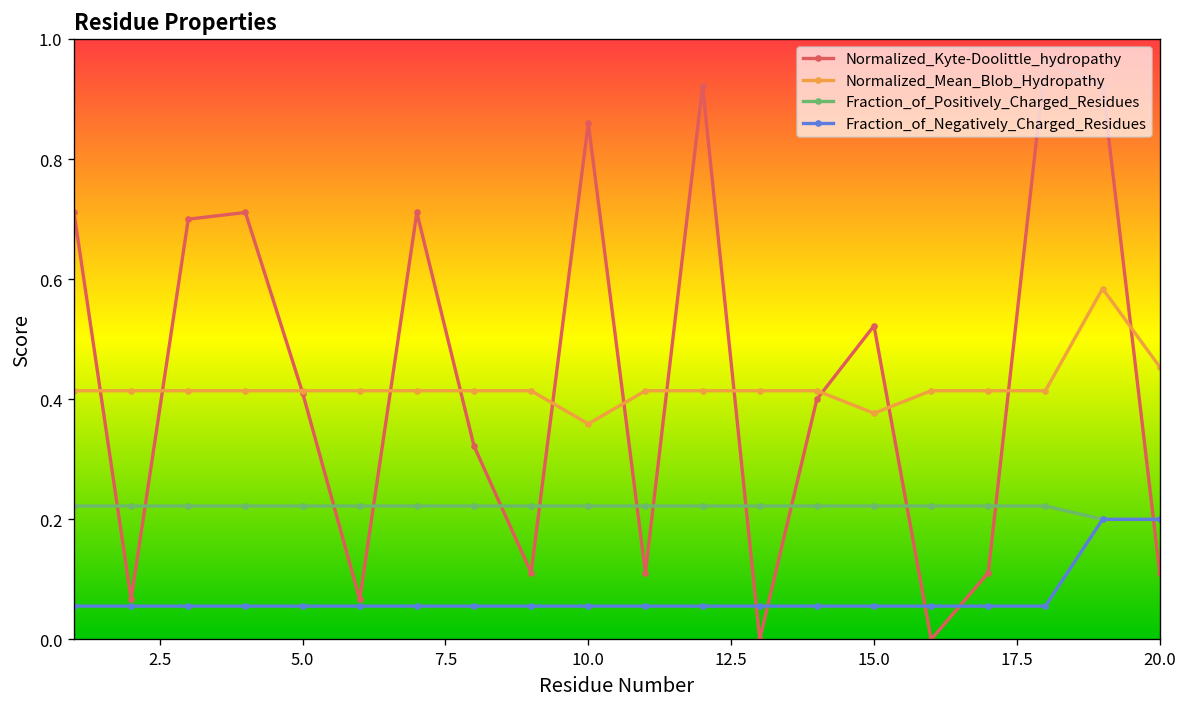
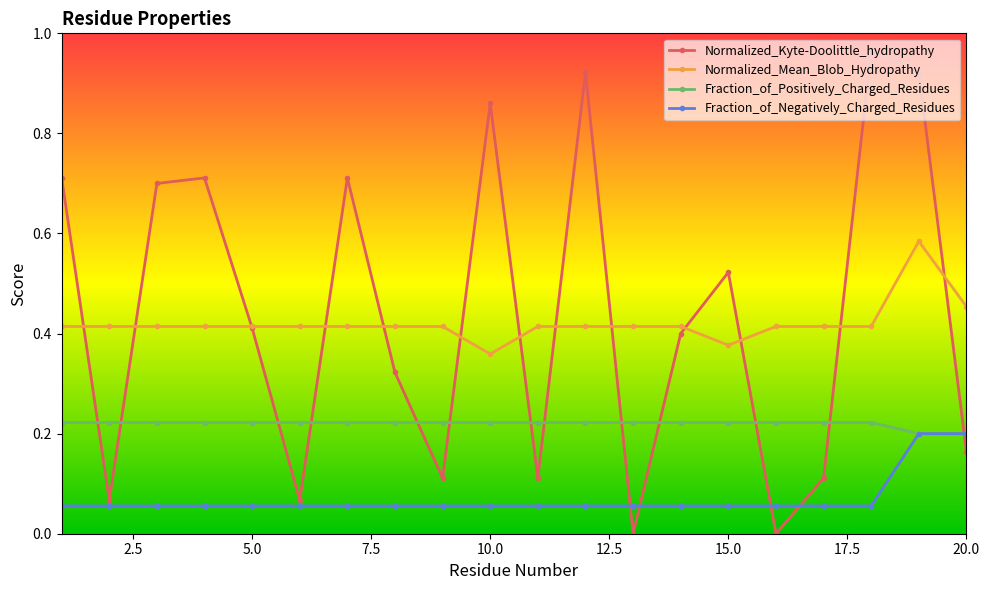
Normalized_Kyte-Doolittle_hydropathy, 20.0: 0.11 -> 0.16
